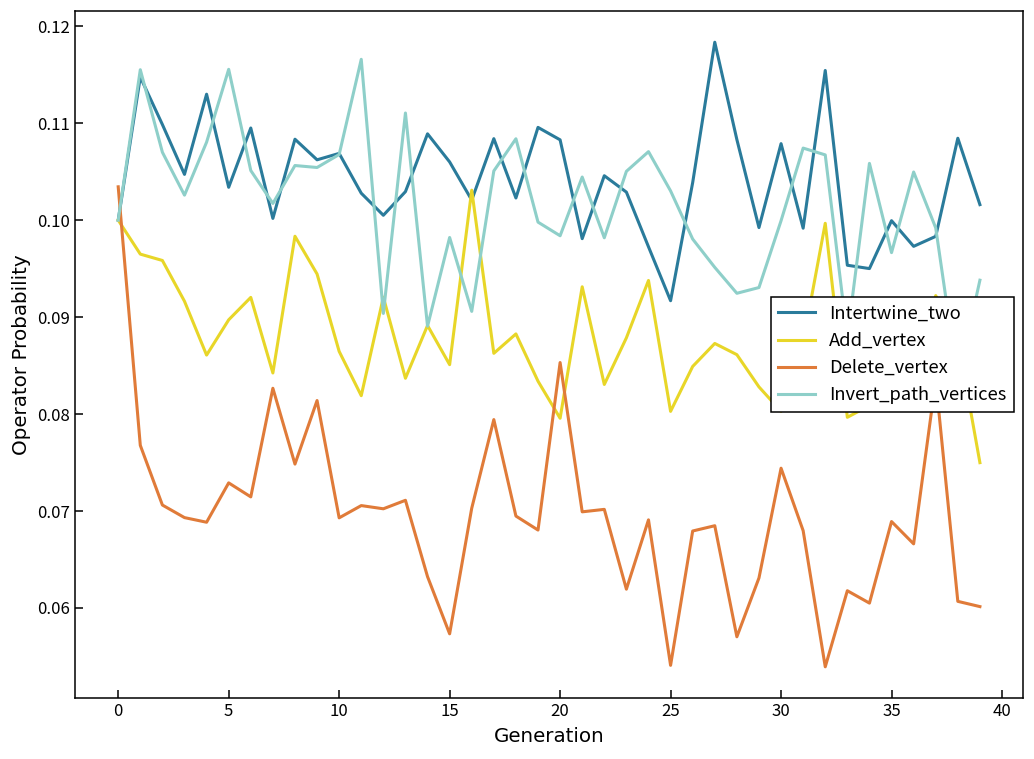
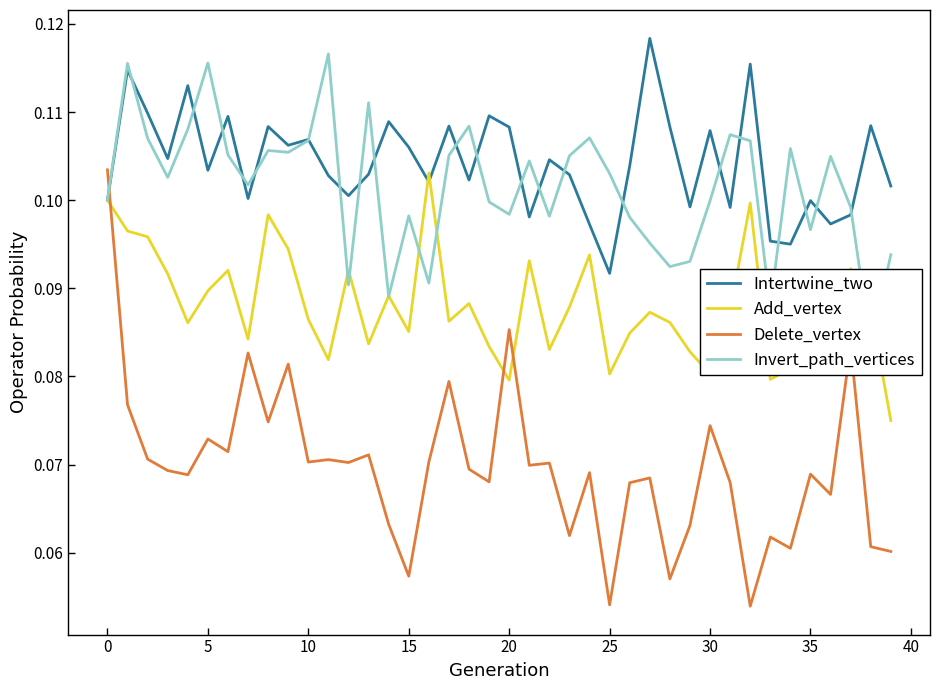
Delete_vertex, 10: 0.069 -> 0.070
